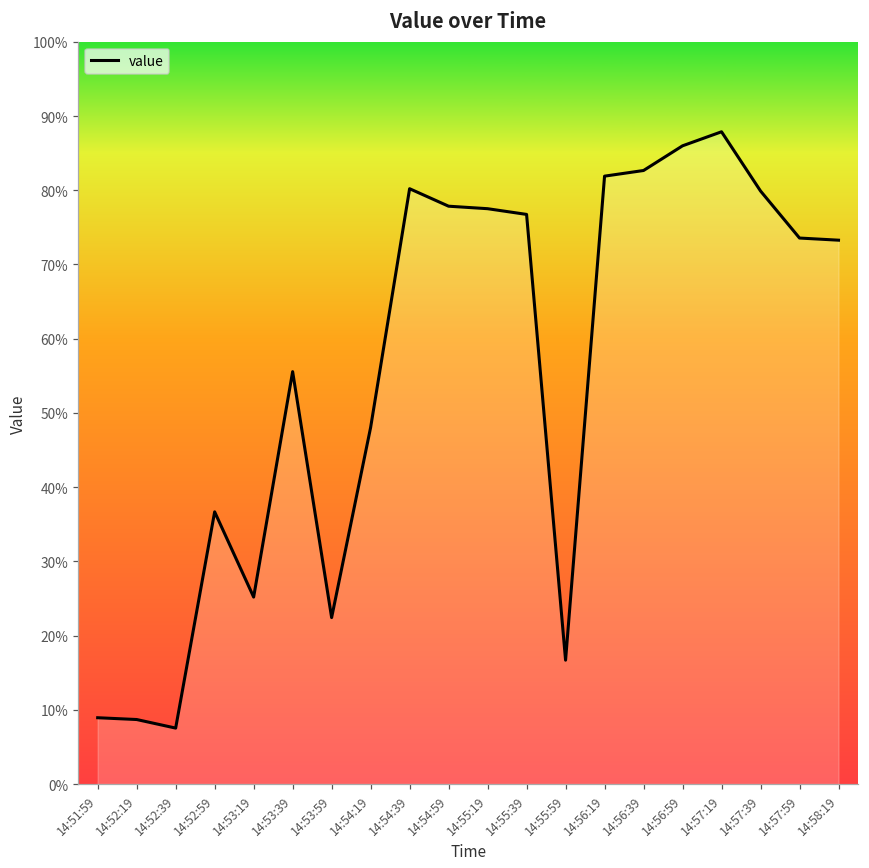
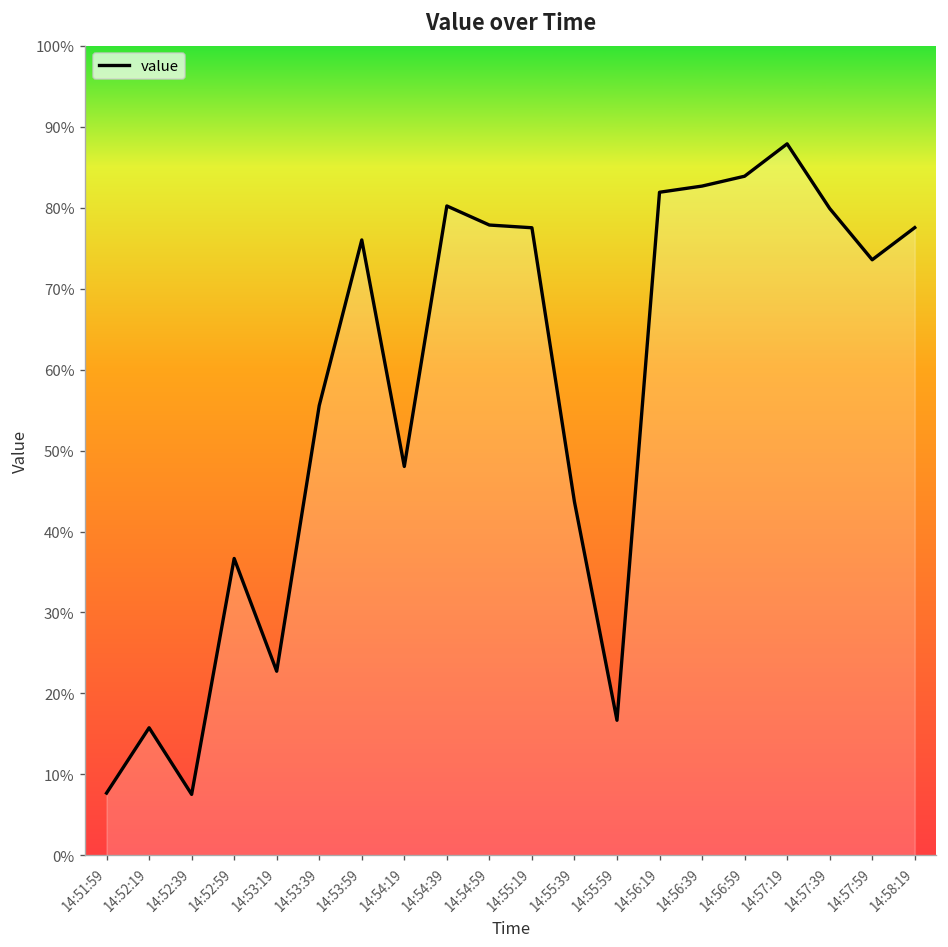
14:51:59: 9% -> 8%
14:52:19: 9% -> 16%
14:53:19: 25% -> 23%
14:53:59: 22% -> 76%
14:55:39: 77% -> 44%
14:56:59: 86% -> 84%
14:58:19: 73% -> 78%
